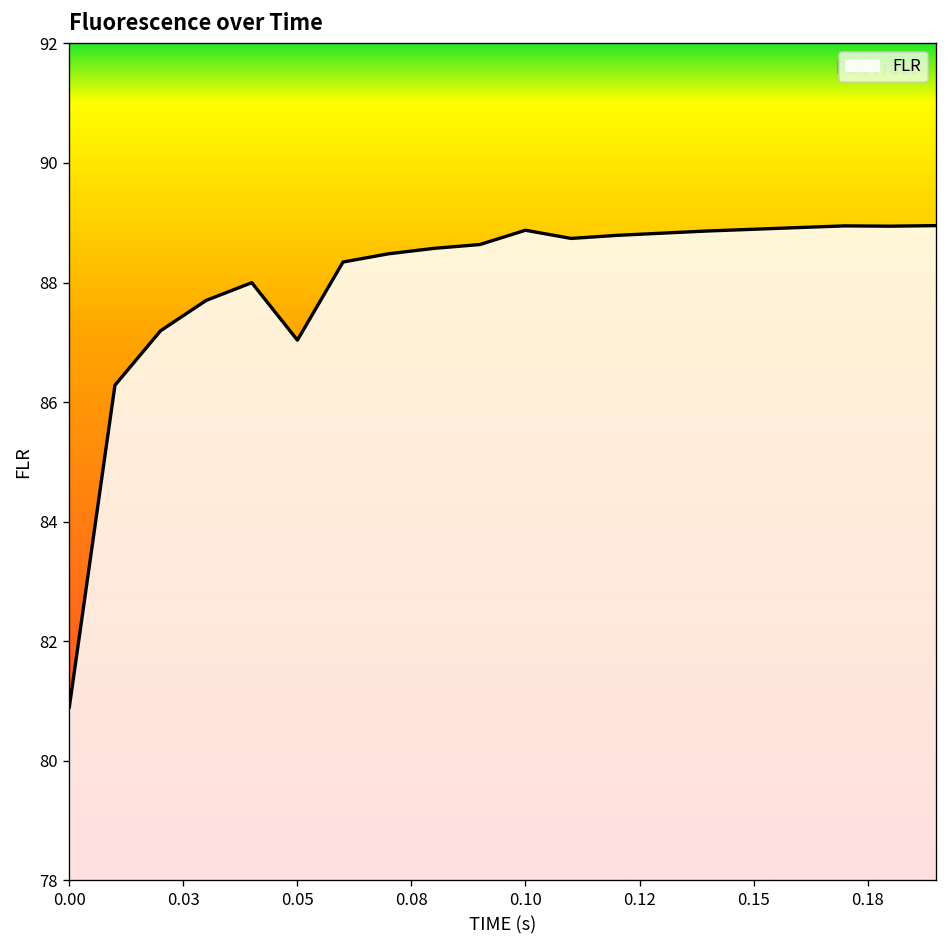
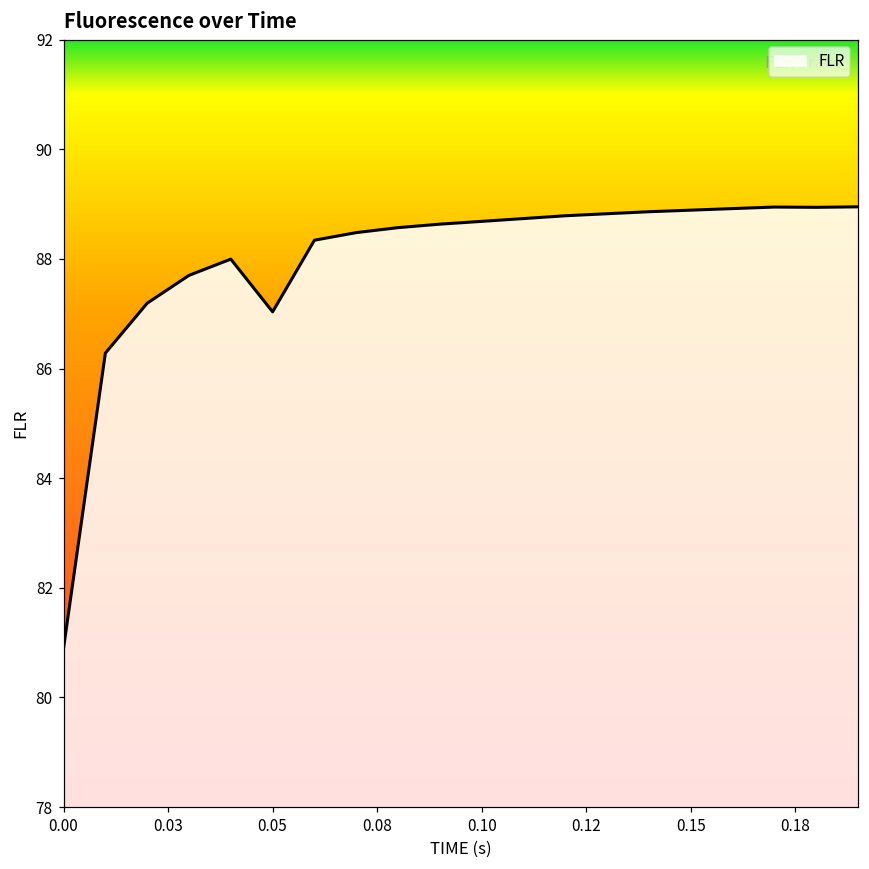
0.10: 88.9 -> 88.7
